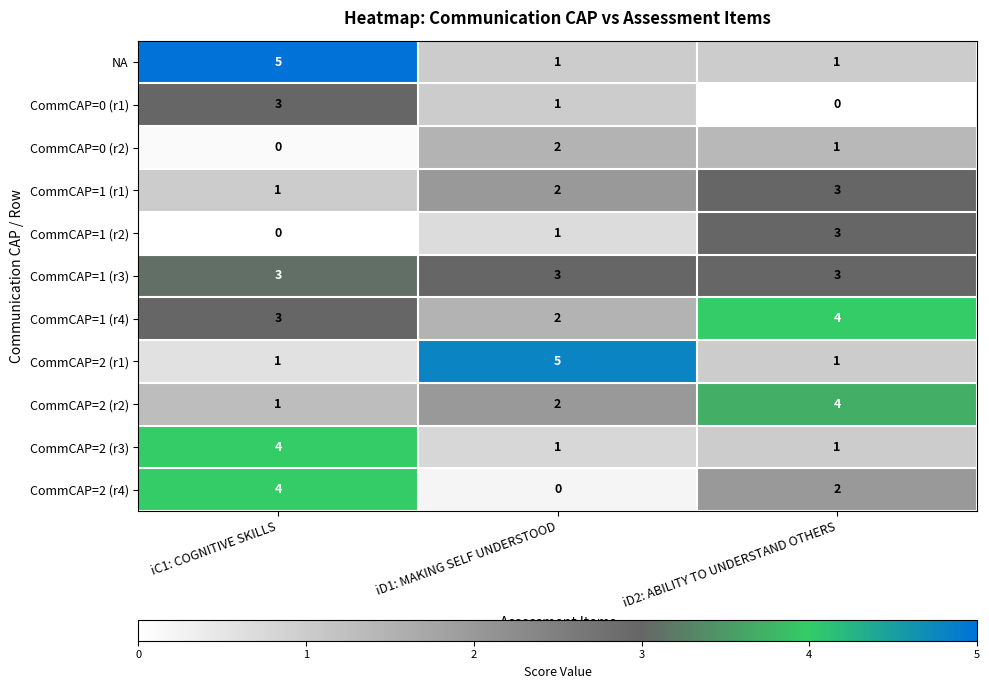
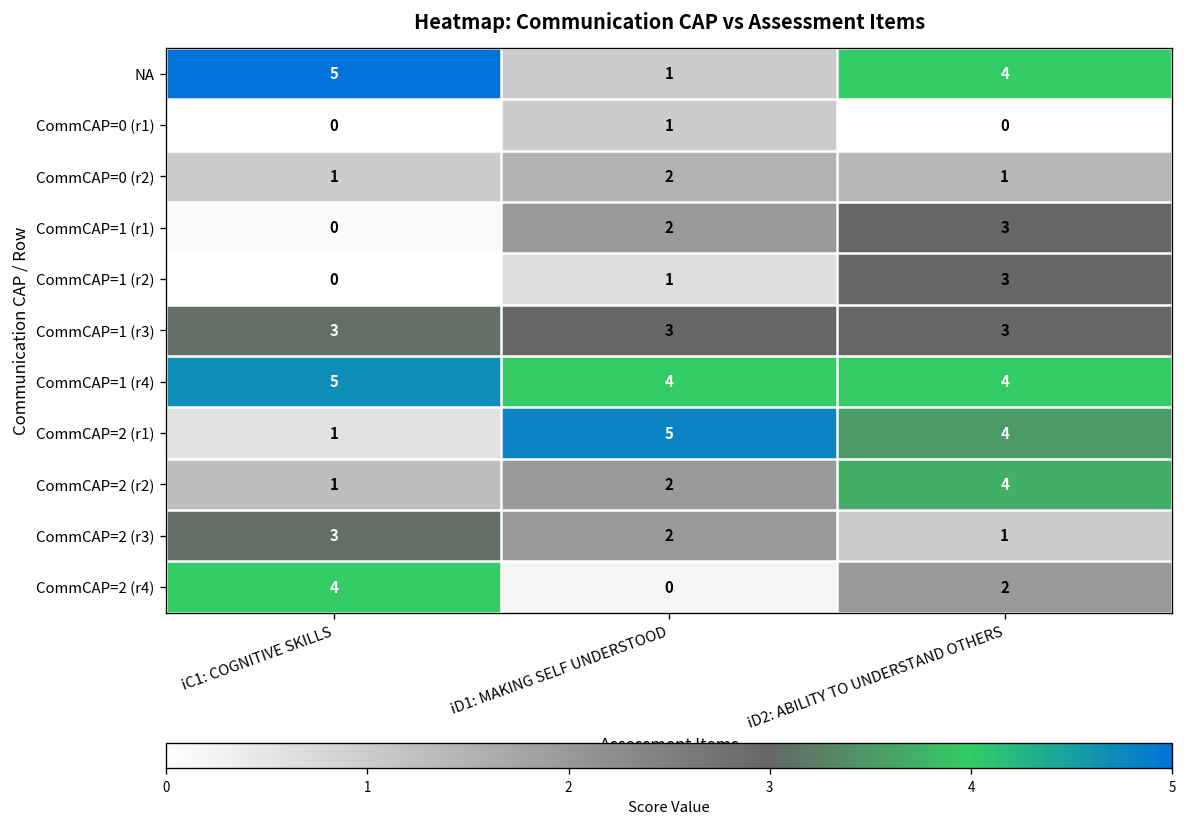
NA, iD2: ABILITY TO UNDERSTAND OTHERS: 1 -> 4
CommCAP=0 (r1), iC1: COGNITIVE SKILLS: 3 -> 0
CommCAP=0 (r2), iC1: COGNITIVE SKILLS: 0 -> 1
CommCAP=1 (r1), iC1: COGNITIVE SKILLS: 1 -> 0
CommCAP=1 (r4), iC1: COGNITIVE SKILLS: 3 -> 5
CommCAP=1 (r4), iD1: MAKING SELF UNDERSTOOD: 2 -> 4
CommCAP=2 (r1), iD2: ABILITY TO UNDERSTAND OTHERS: 1 -> 4
CommCAP=2 (r3), iC1: COGNITIVE SKILLS: 4 -> 3
CommCAP=2 (r3), iD1: MAKING SELF UNDERSTOOD: 1 -> 2
